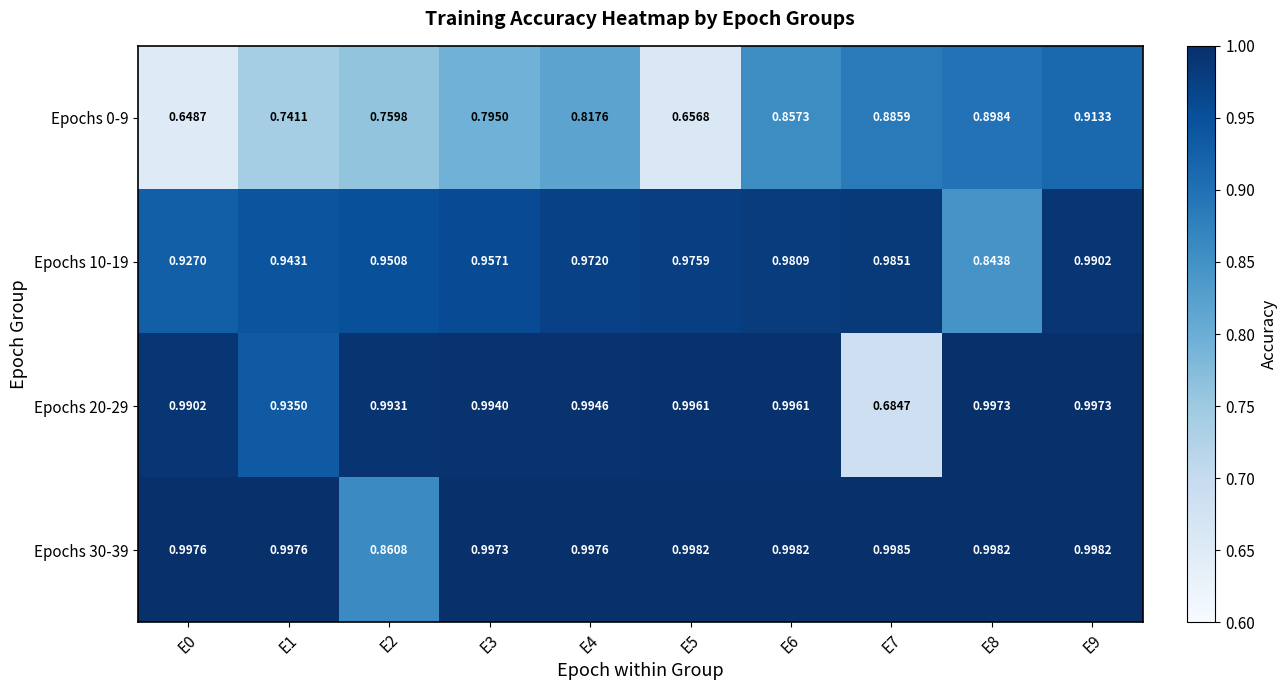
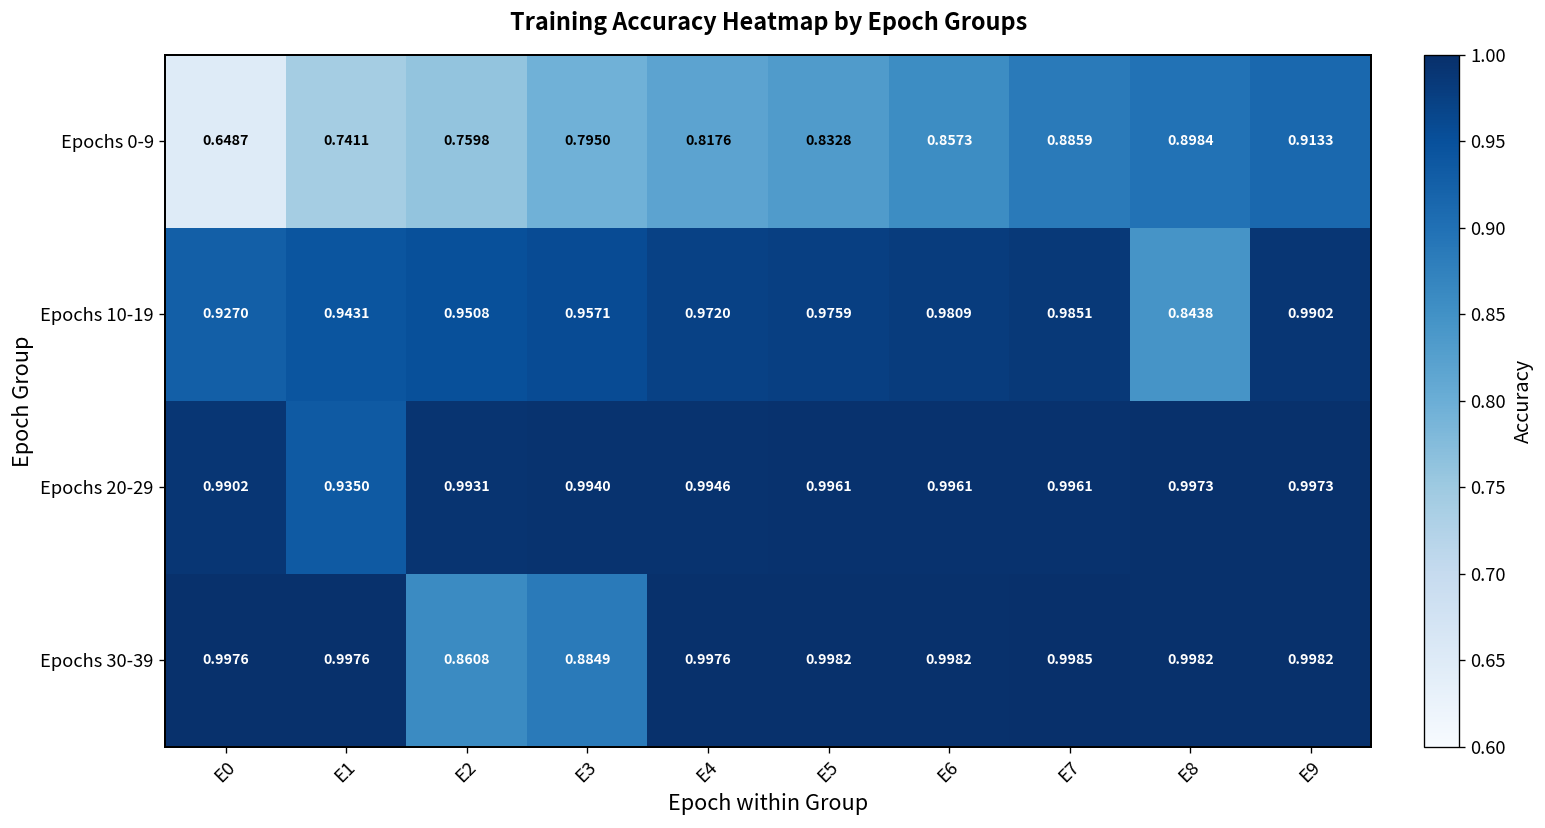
Epochs 0-9, E5: 0.6568 -> 0.8328
Epochs 20-29, E7: 0.6847 -> 0.9961
Epochs 30-39, E3: 0.9973 -> 0.8849
